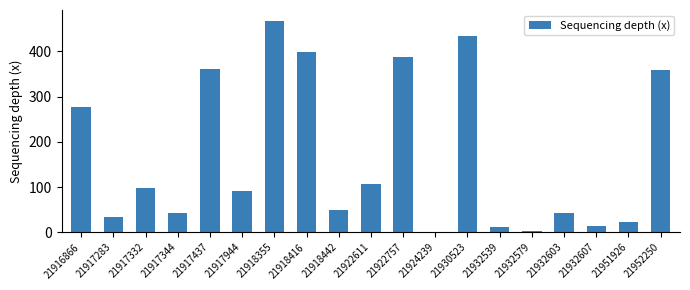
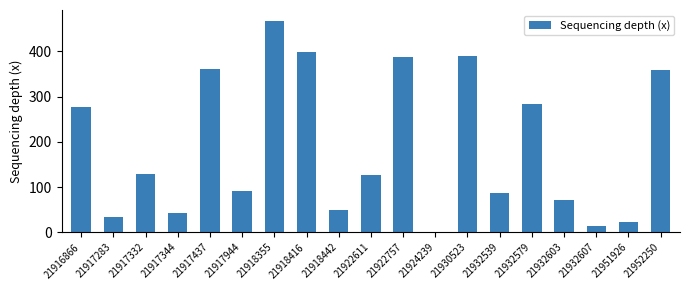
21917332: 100 -> 130
21922611: 110 -> 130
21930523: 430 -> 390
21932539: 10 -> 90
21932579: 0 -> 280
21932603: 40 -> 70
